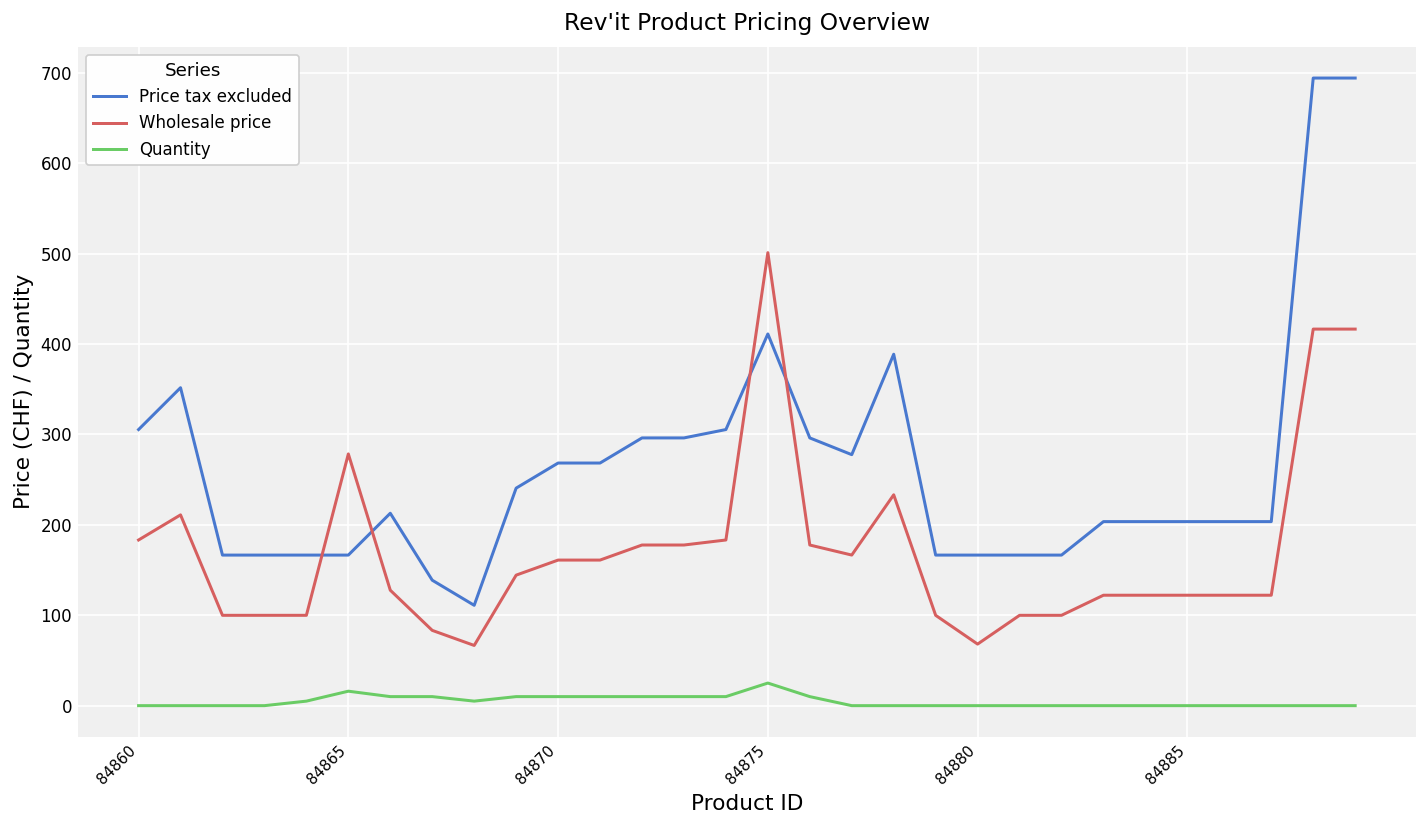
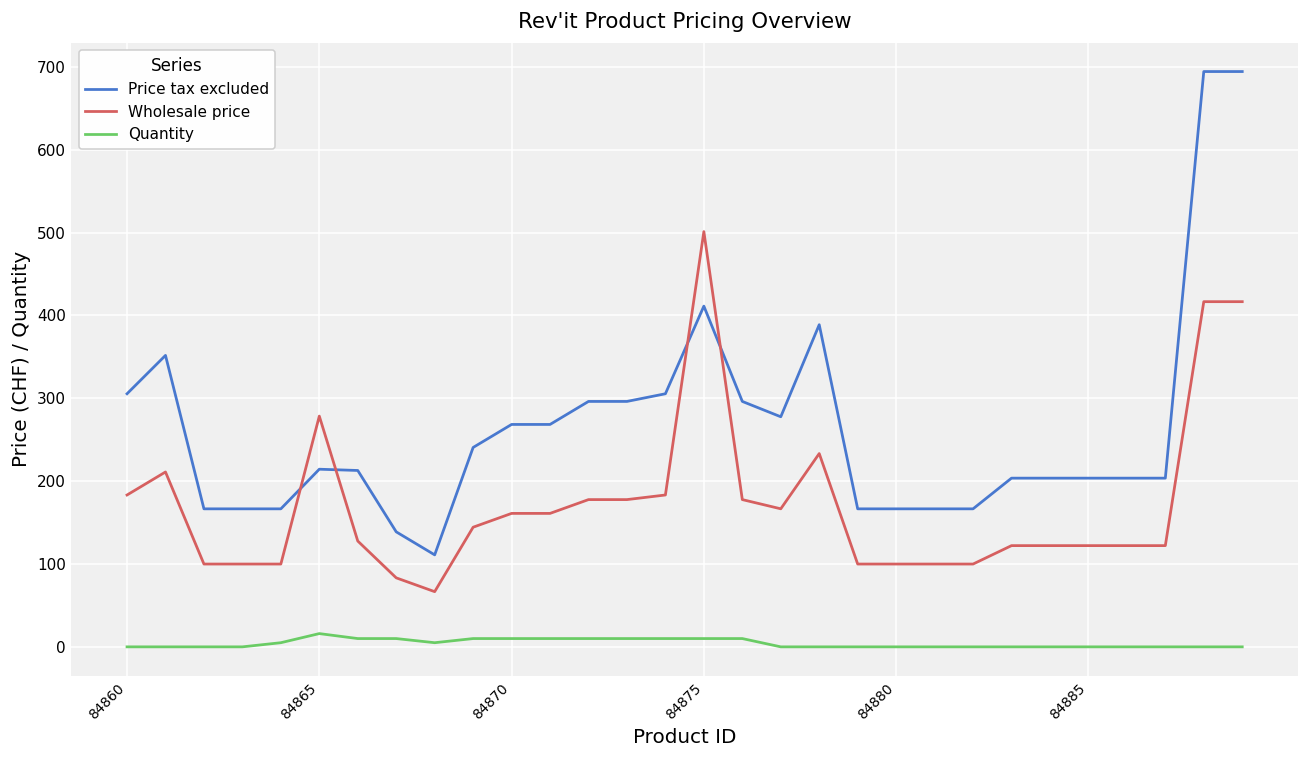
Price tax excluded, 84865: 170 -> 210
Quantity, 84875: 30 -> 10
Wholesale price, 84880: 70 -> 100
